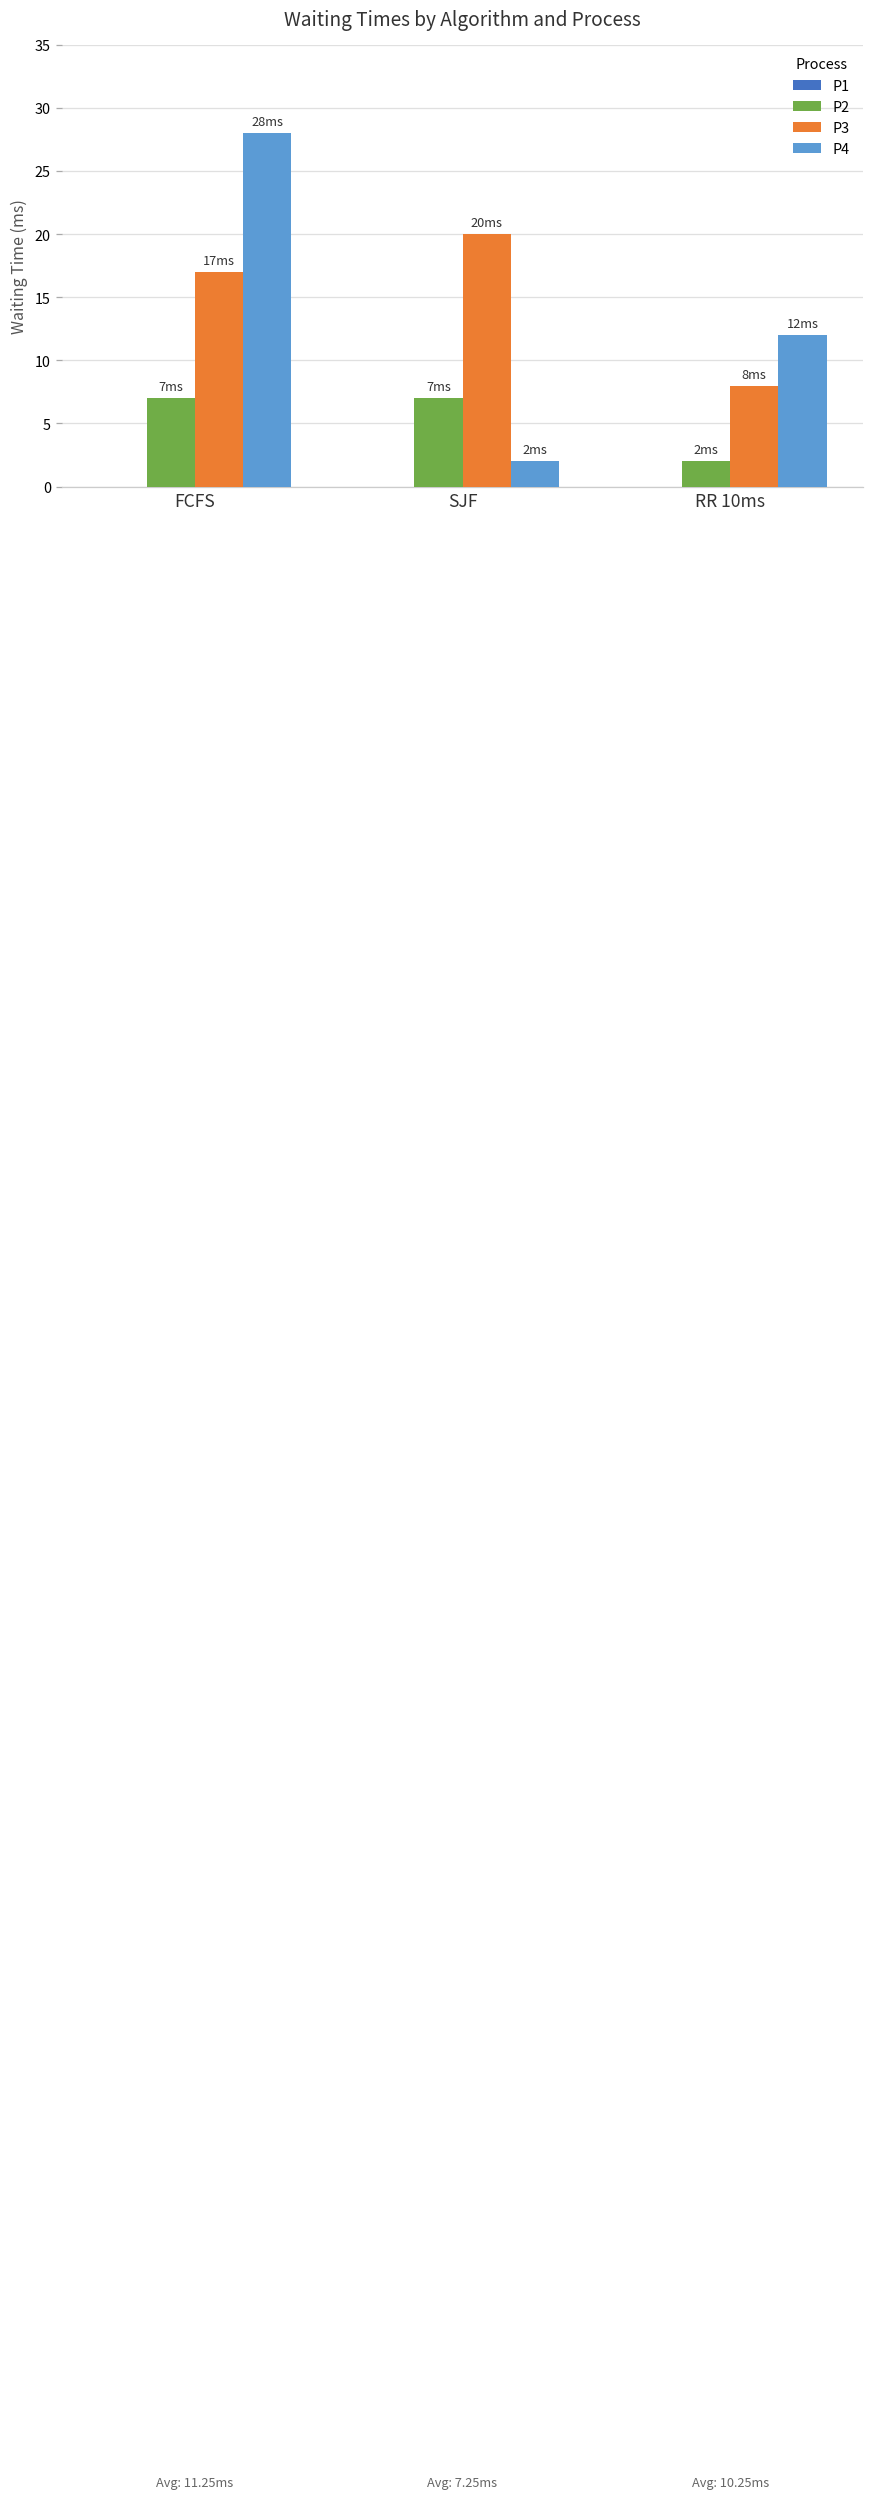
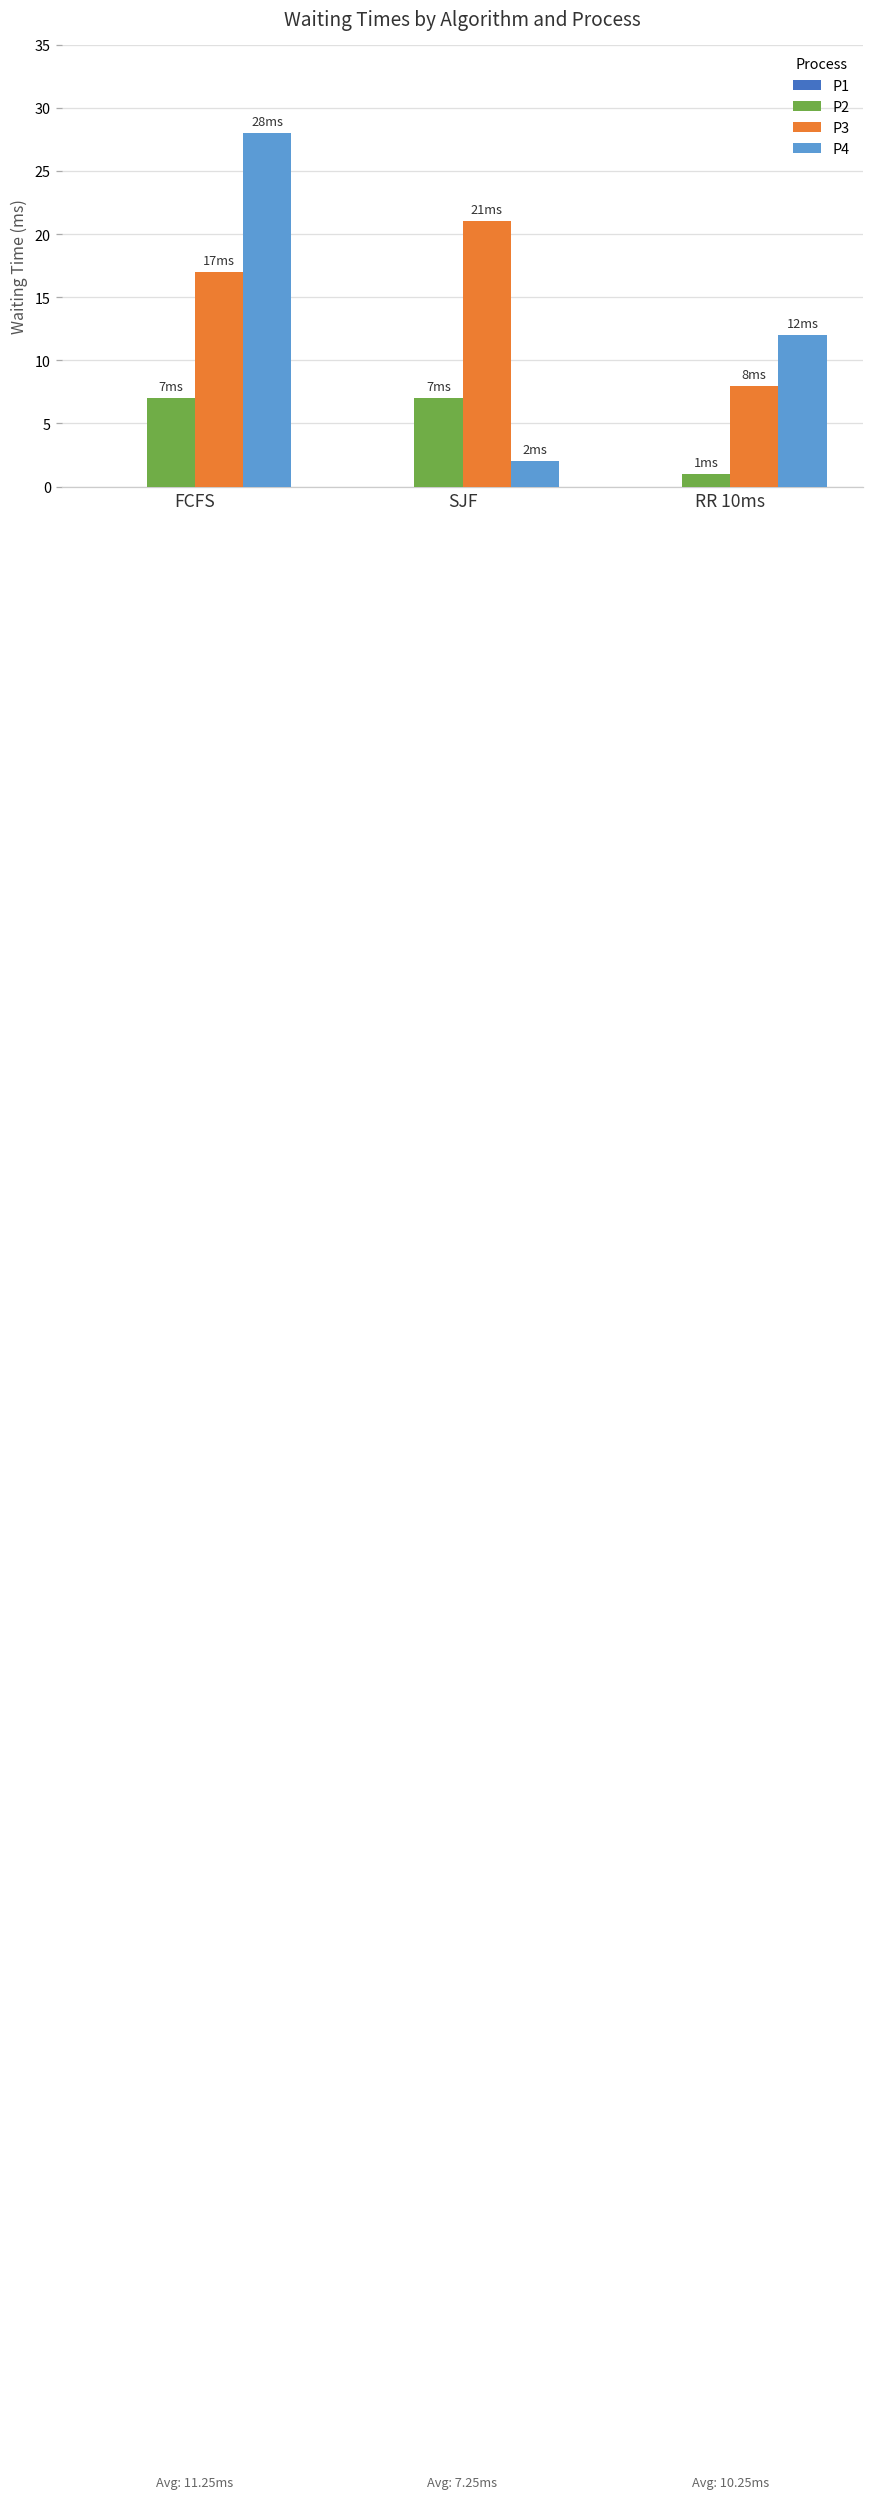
P3, SJF: 20 -> 21
P2, RR 10ms: 2 -> 1
